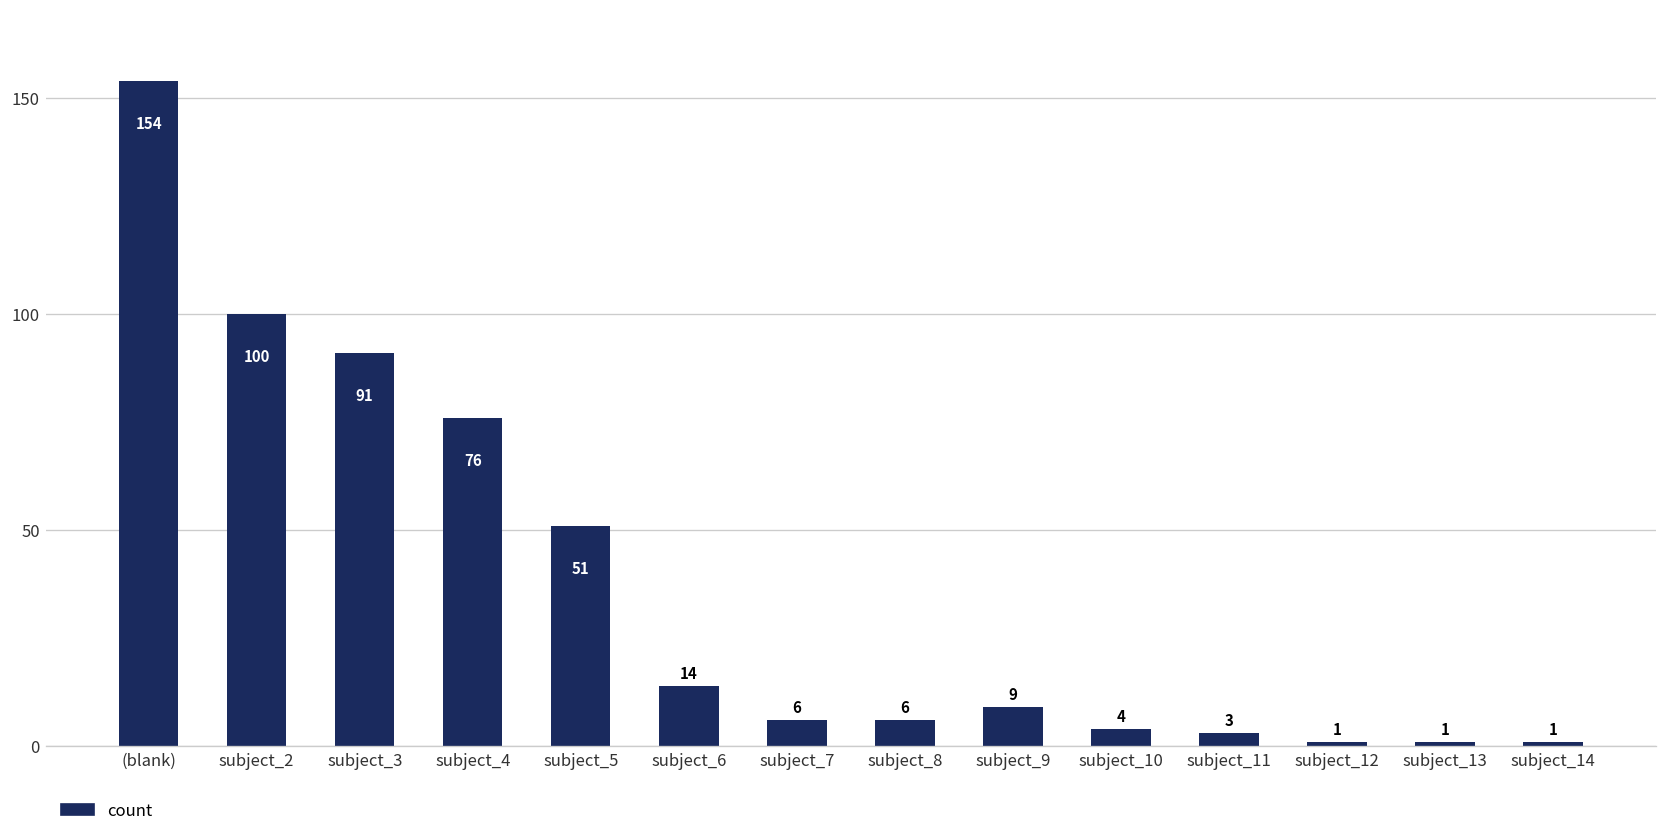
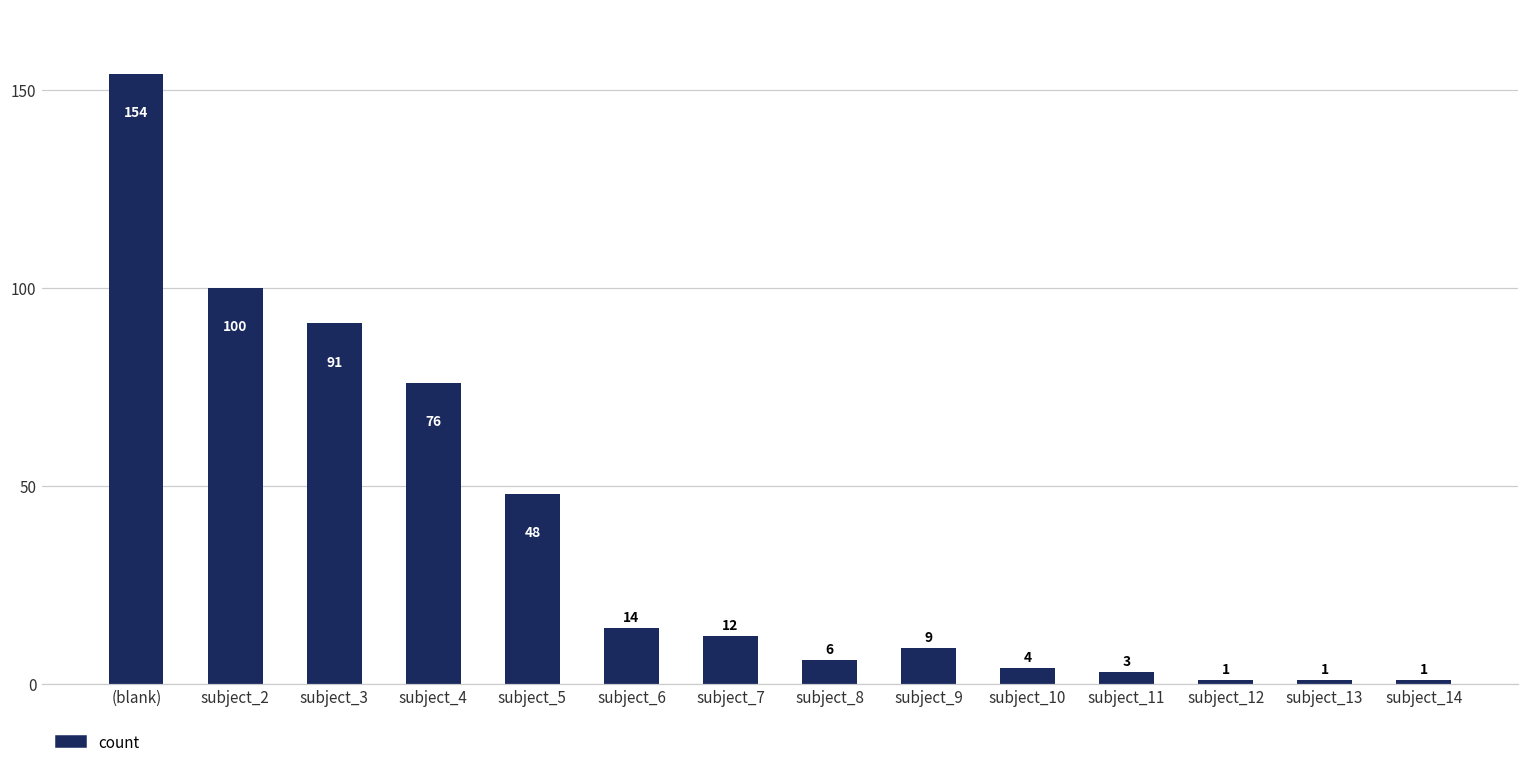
subject_5: 51 -> 48
subject_7: 6 -> 12
